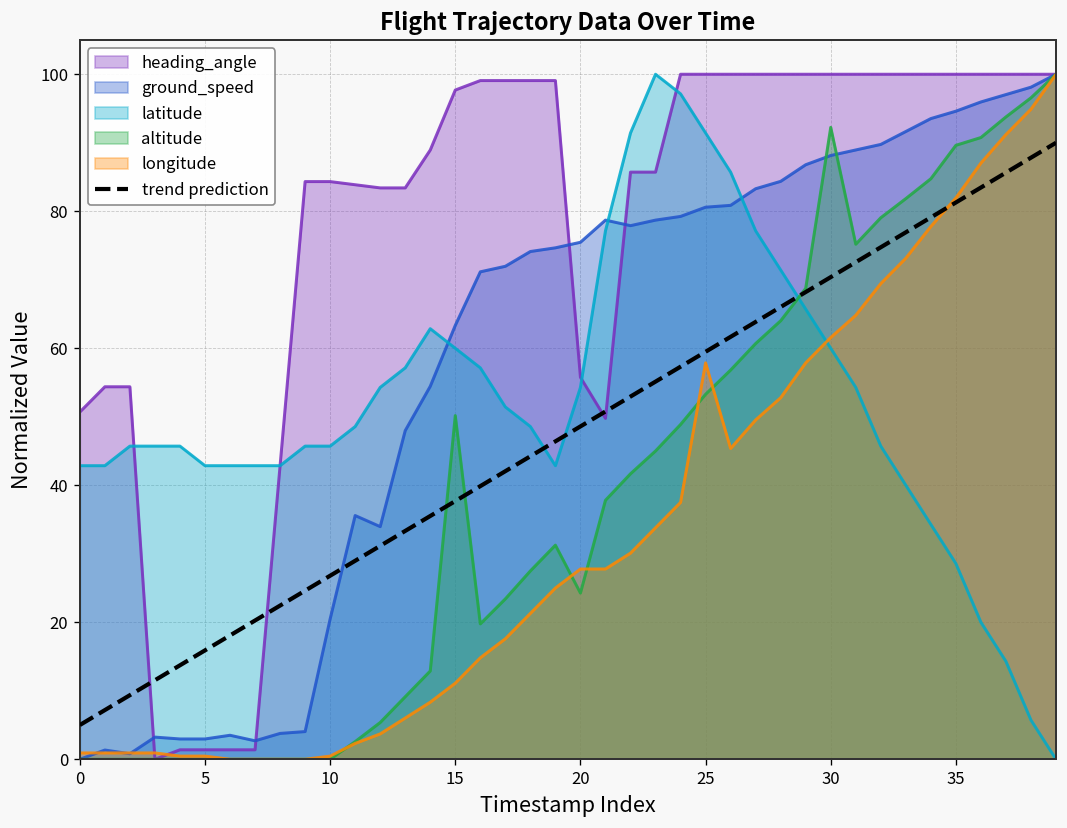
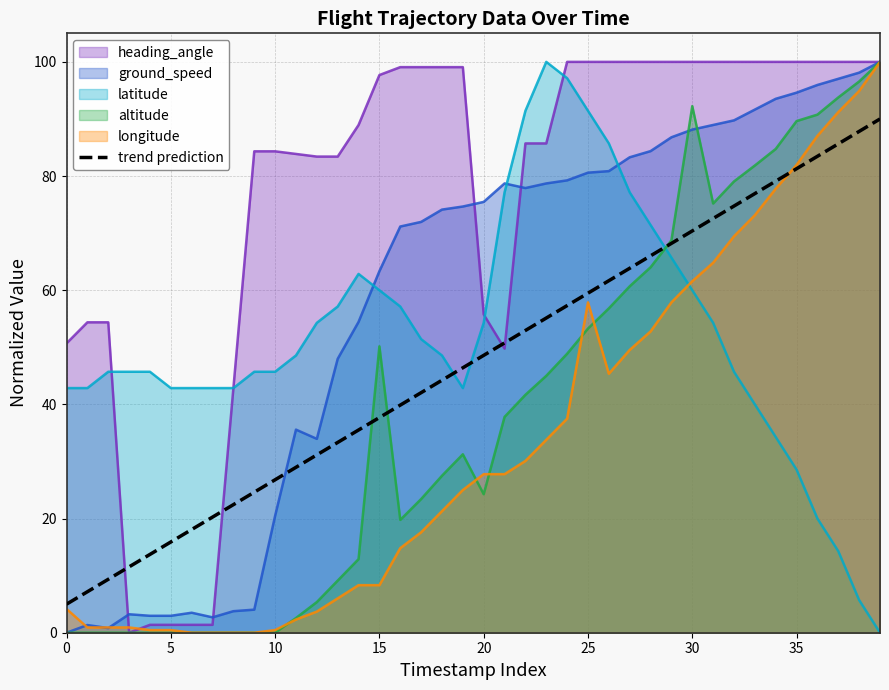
longitude, 0: 1 -> 4
longitude, 15: 11 -> 8
